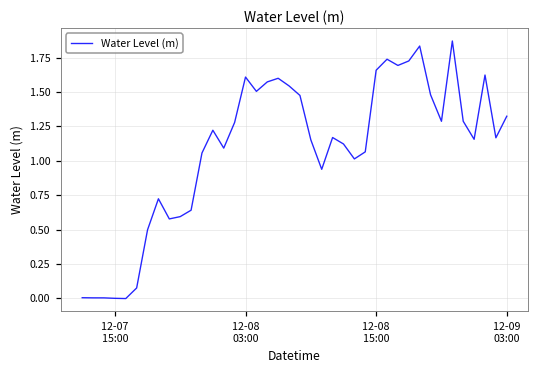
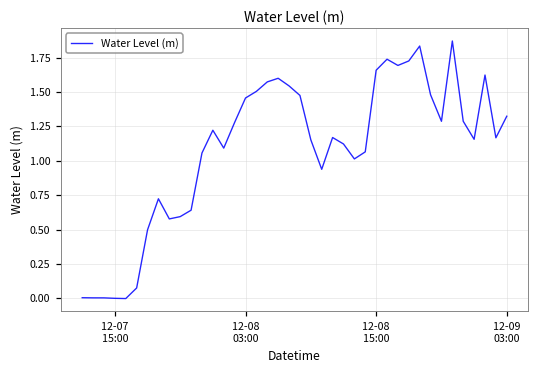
12-08 03:00: 1.61 -> 1.46
